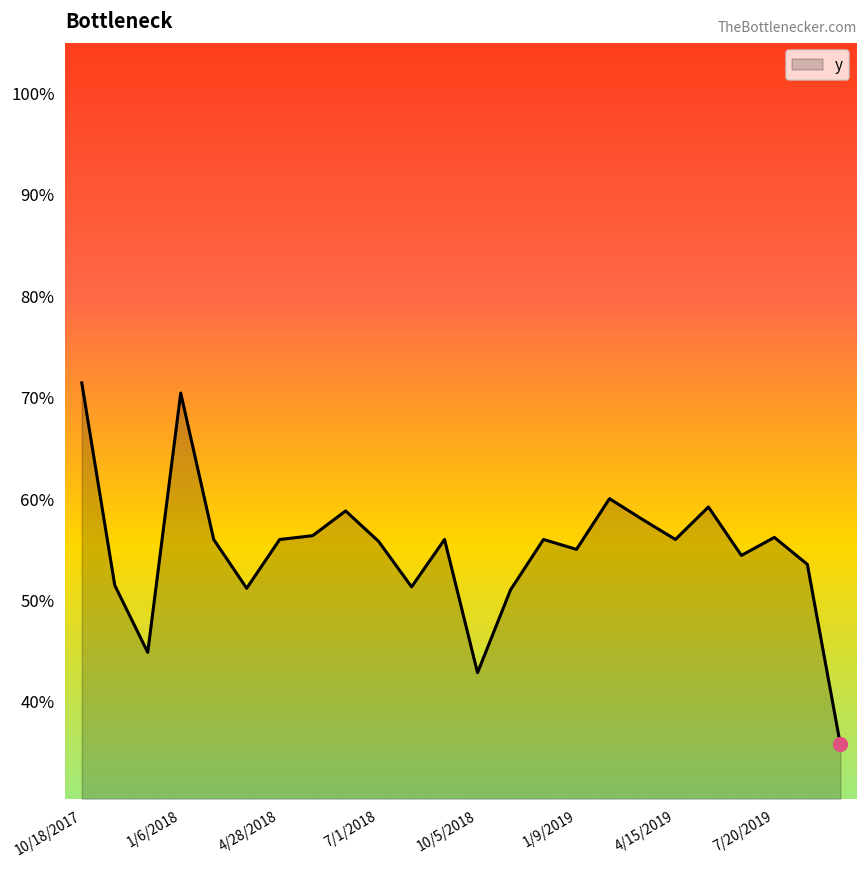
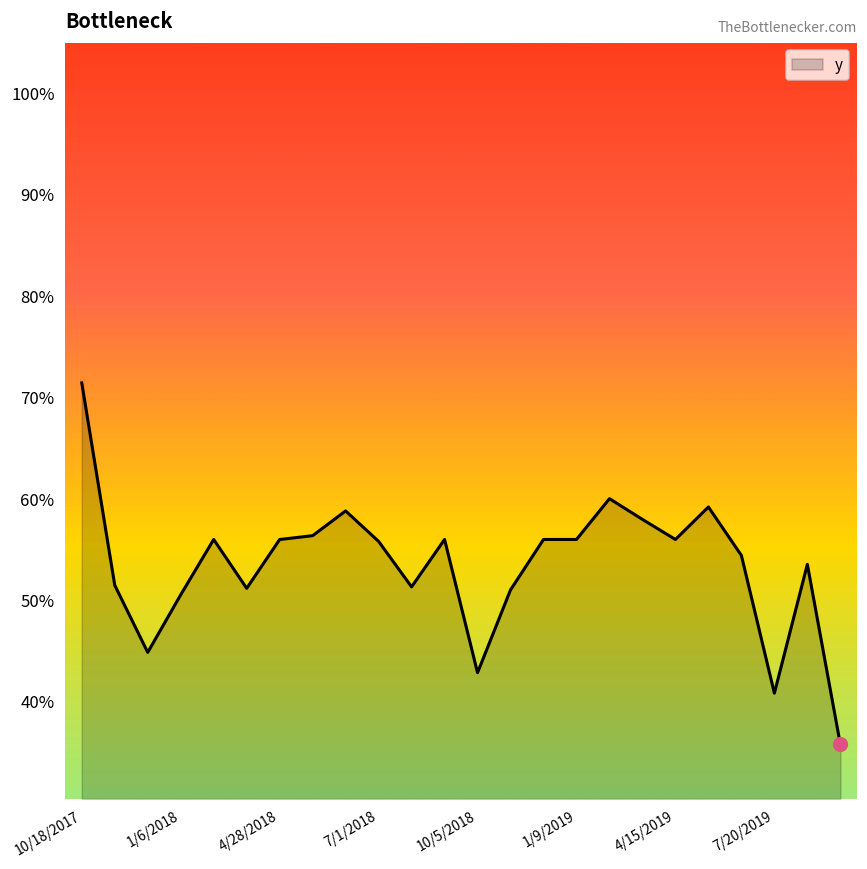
y, 1/6/2018: 70% -> 51%
y, 1/9/2019: 55% -> 56%
y, 7/20/2019: 56% -> 41%
